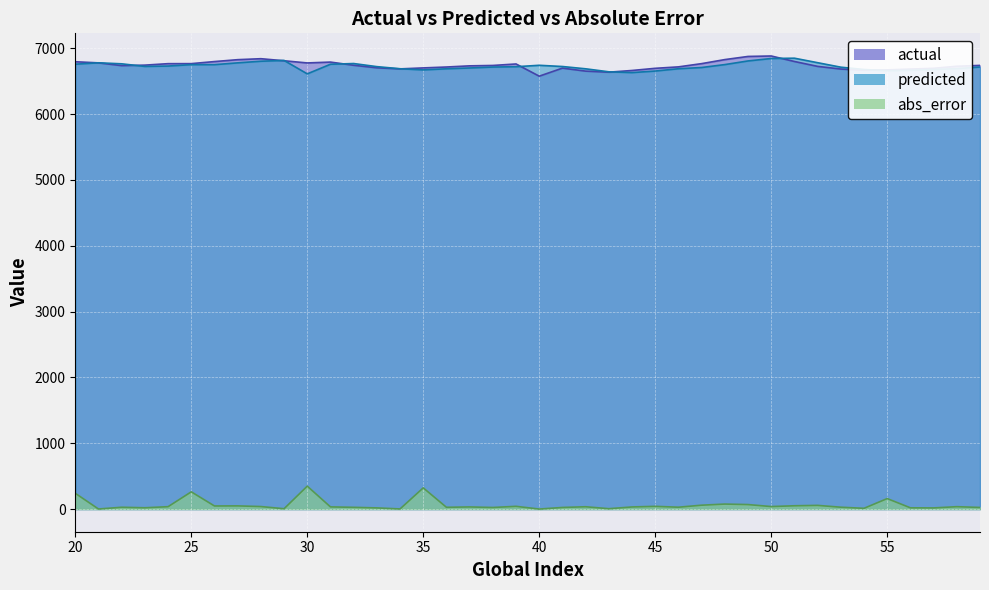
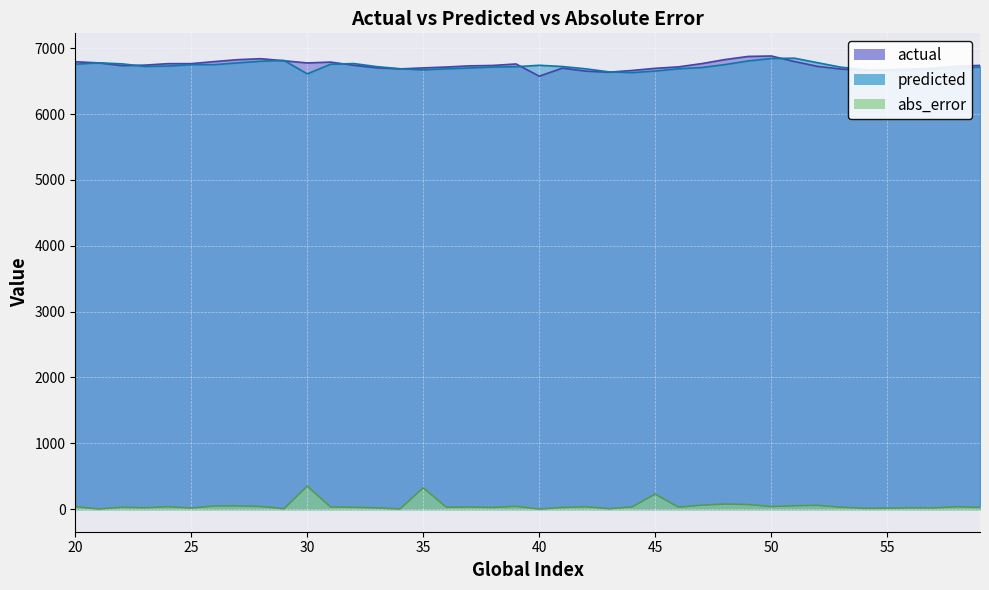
abs_error, 20: 200 -> 0
abs_error, 25: 300 -> 0
abs_error, 45: 0 -> 200
abs_error, 55: 200 -> 0
